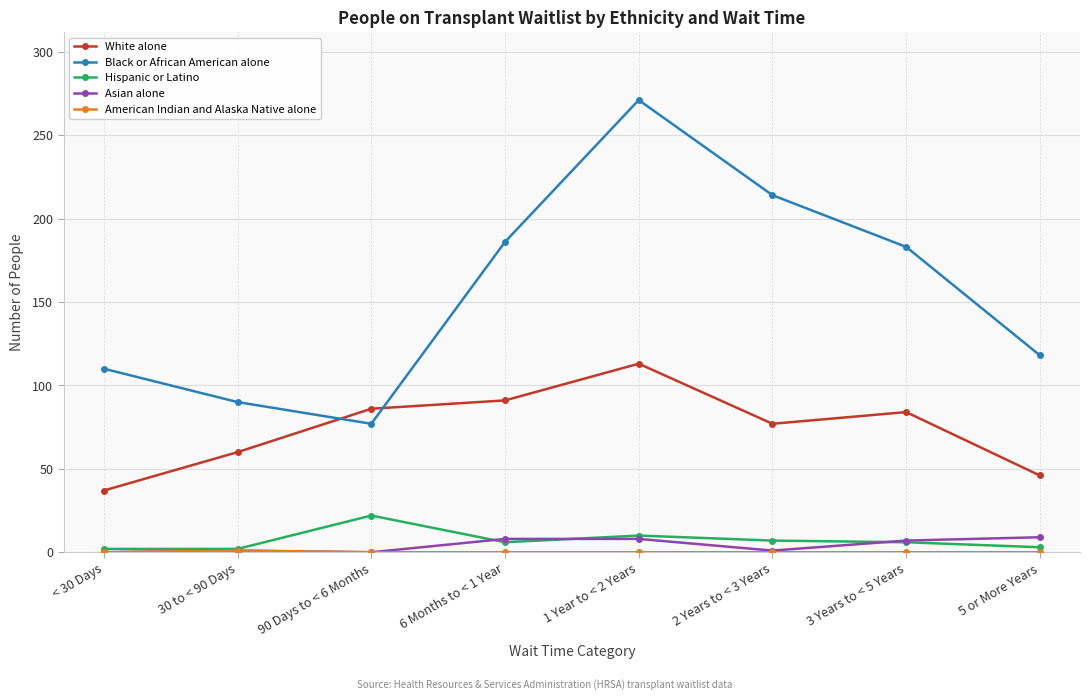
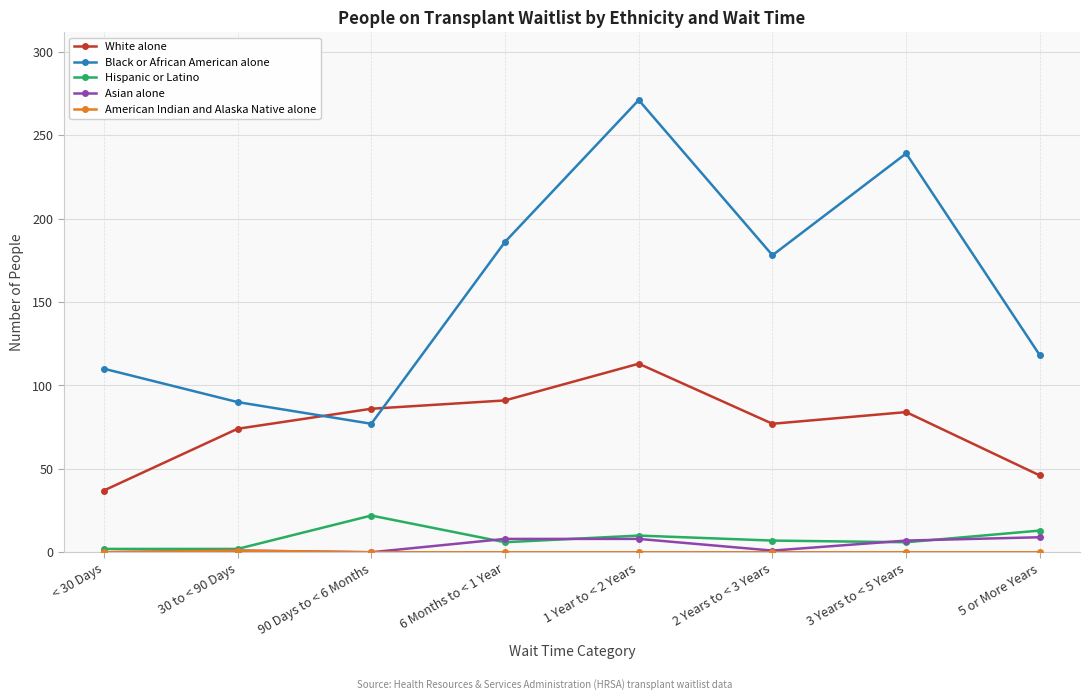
White alone, 30 to < 90 Days: 60 -> 74
Black or African American alone, 2 Years to < 3 Years: 214 -> 178
Black or African American alone, 3 Years to < 5 Years: 183 -> 239
Hispanic or Latino, 5 or More Years: 3 -> 13
